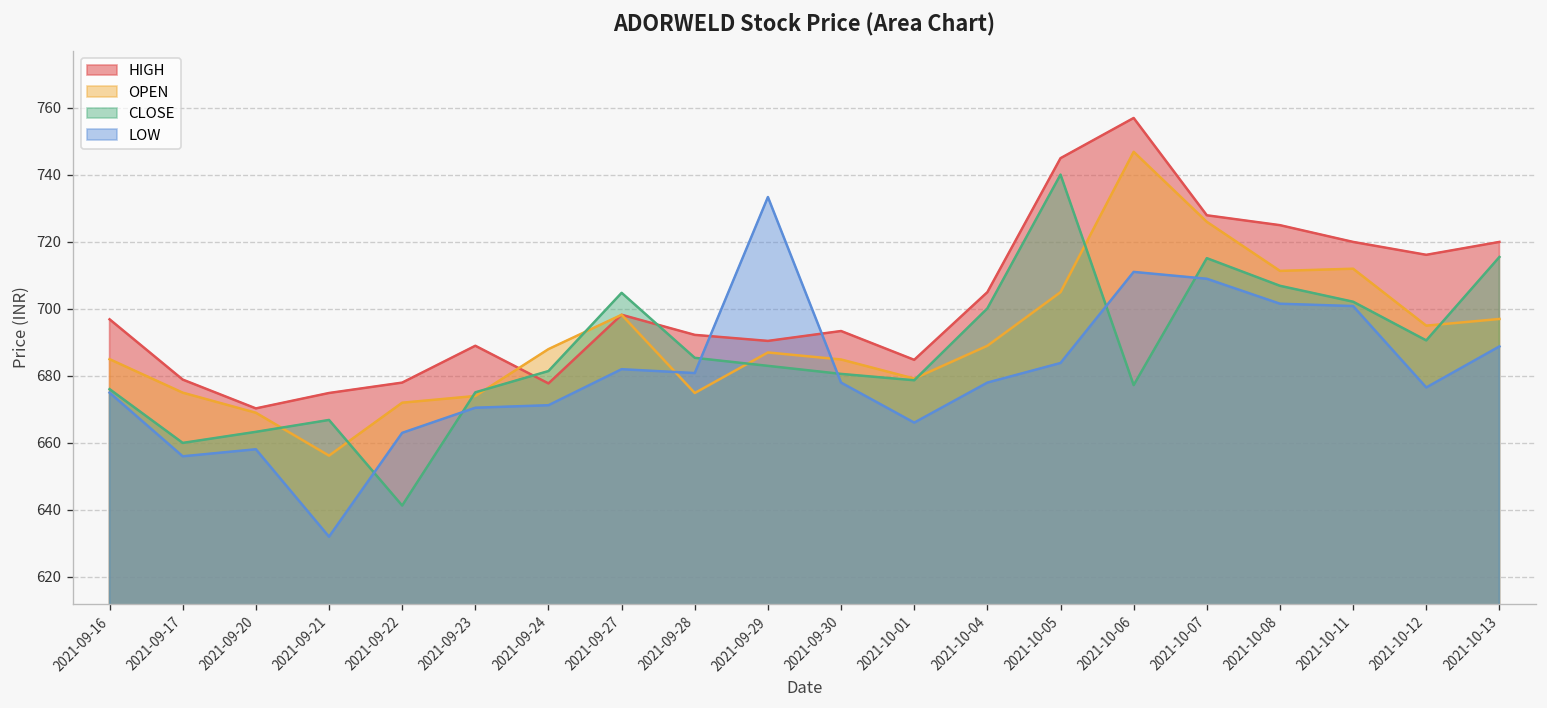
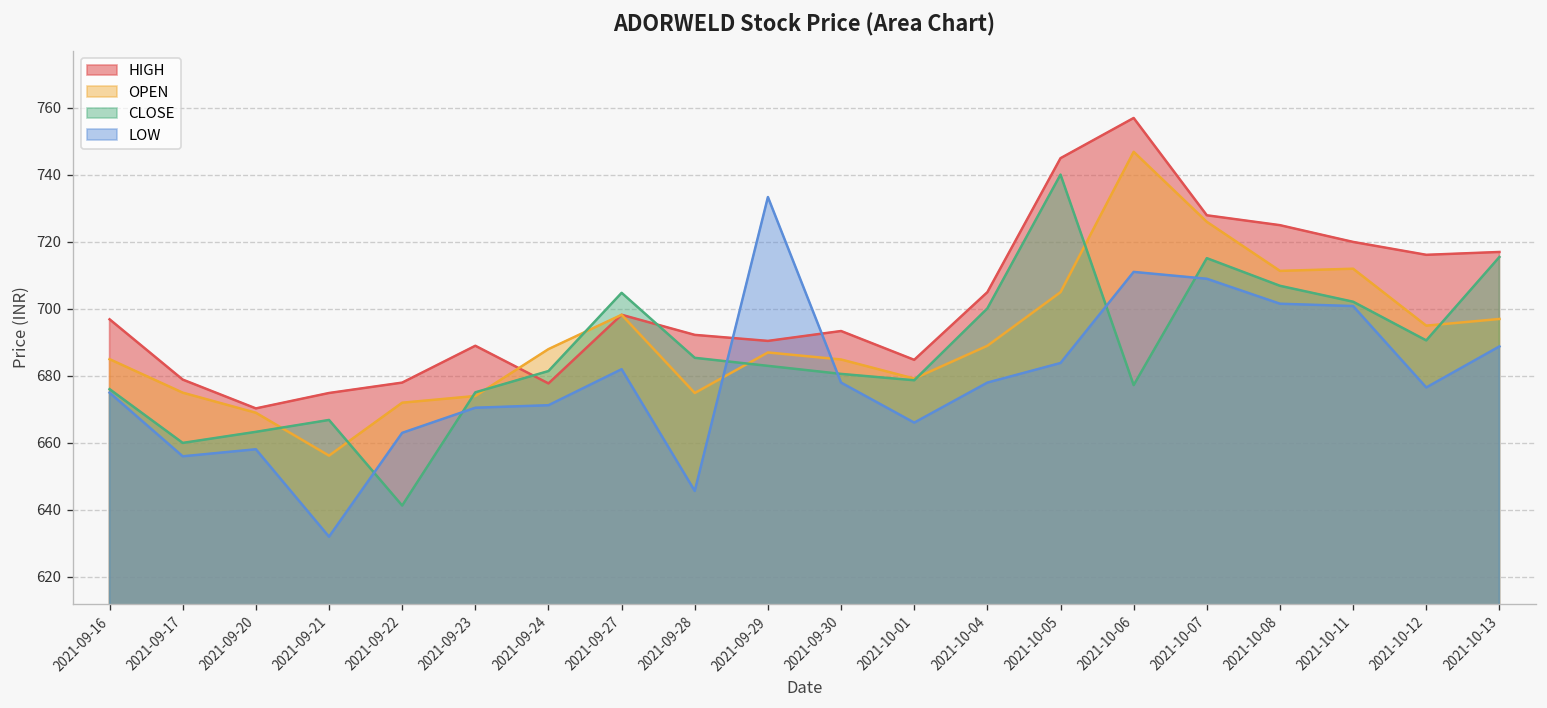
LOW, 2021-09-28: 681 -> 646
HIGH, 2021-10-13: 720 -> 717
